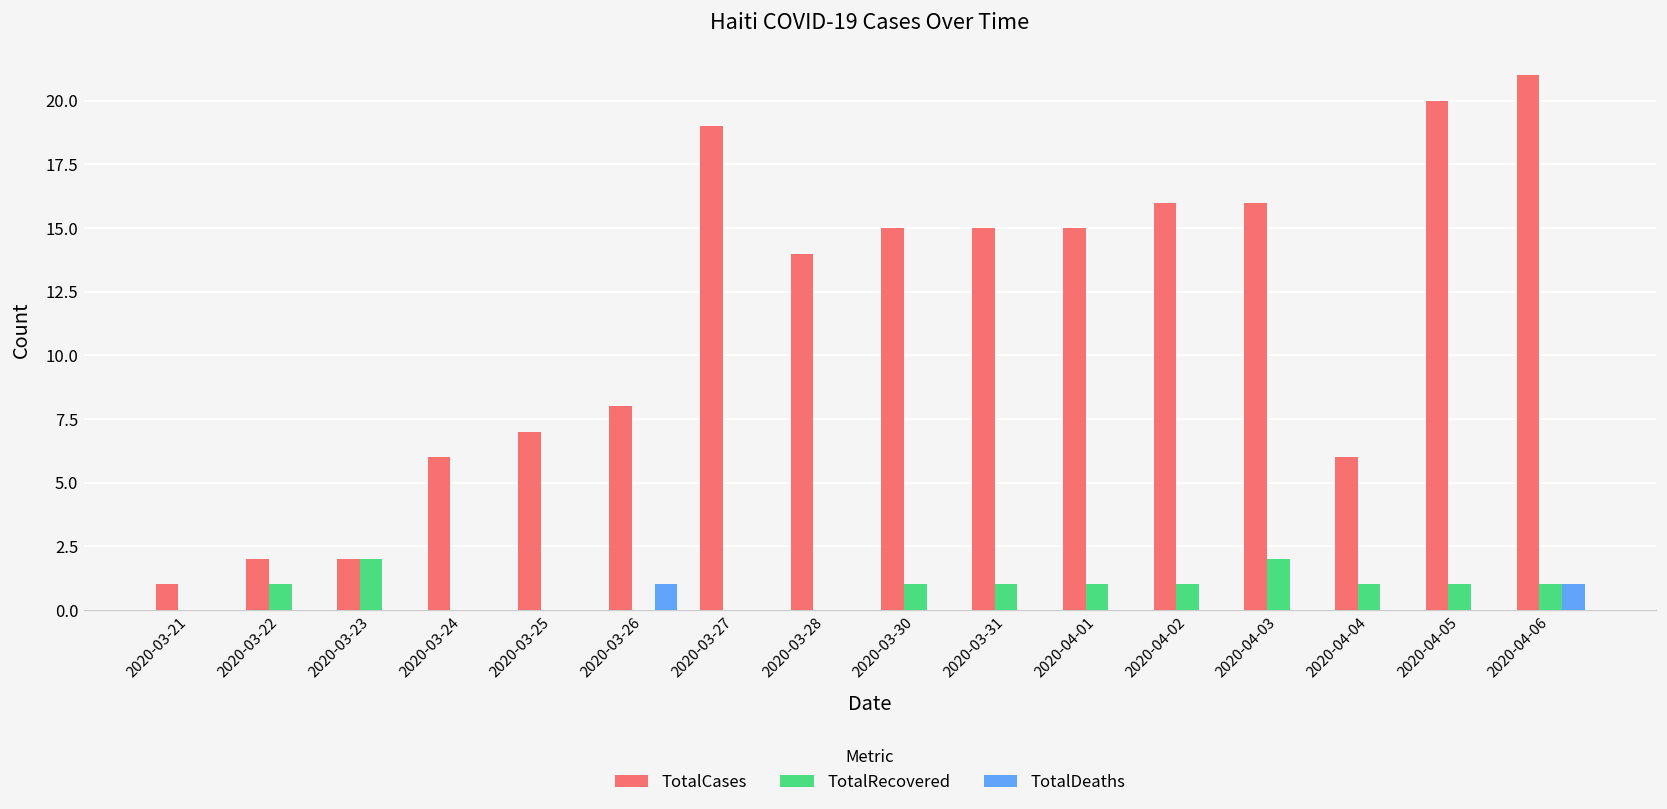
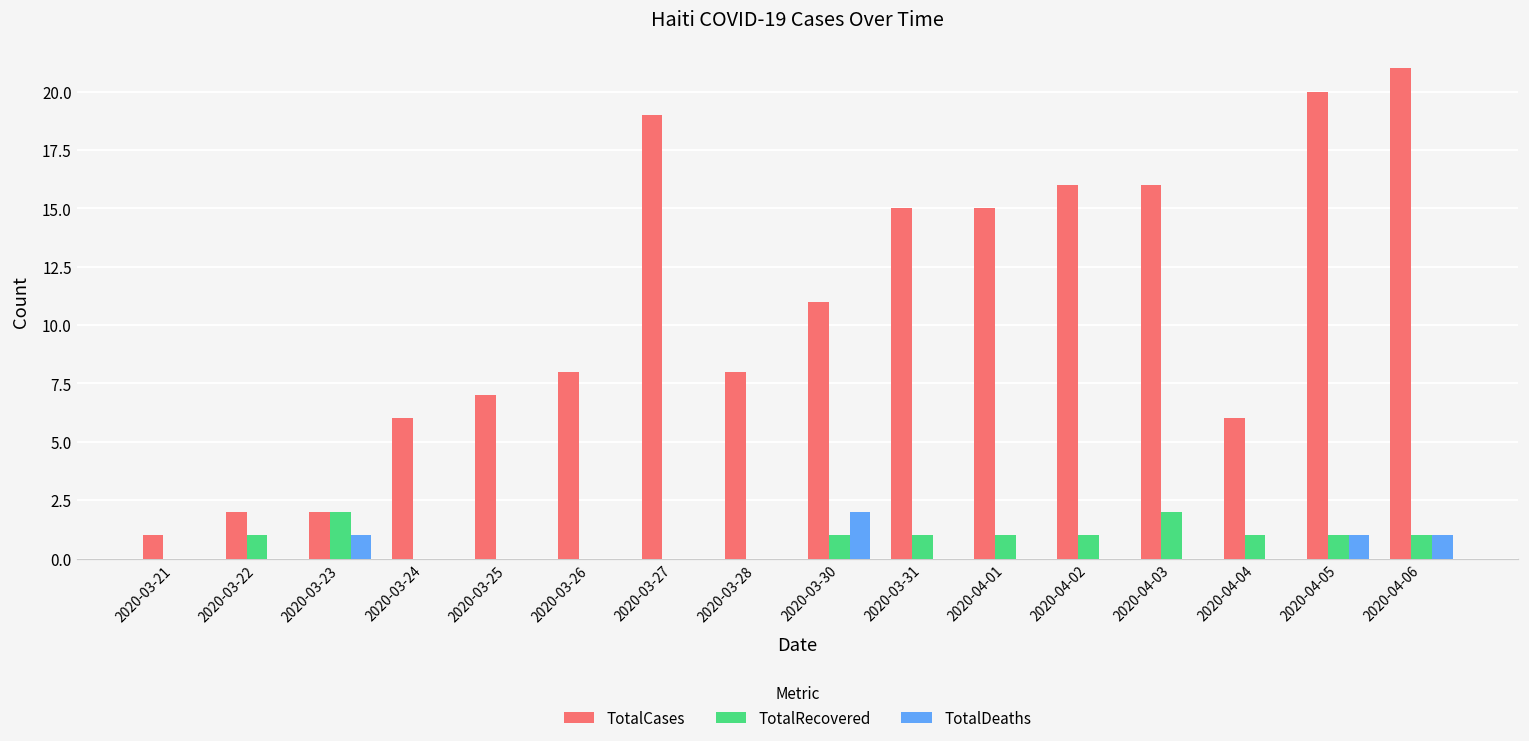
TotalDeaths, 2020-03-23: 0 -> 1
TotalDeaths, 2020-03-26: 1 -> 0
TotalCases, 2020-03-28: 14 -> 8
TotalCases, 2020-03-30: 15 -> 11
TotalDeaths, 2020-03-30: 0 -> 2
TotalDeaths, 2020-04-05: 0 -> 1
